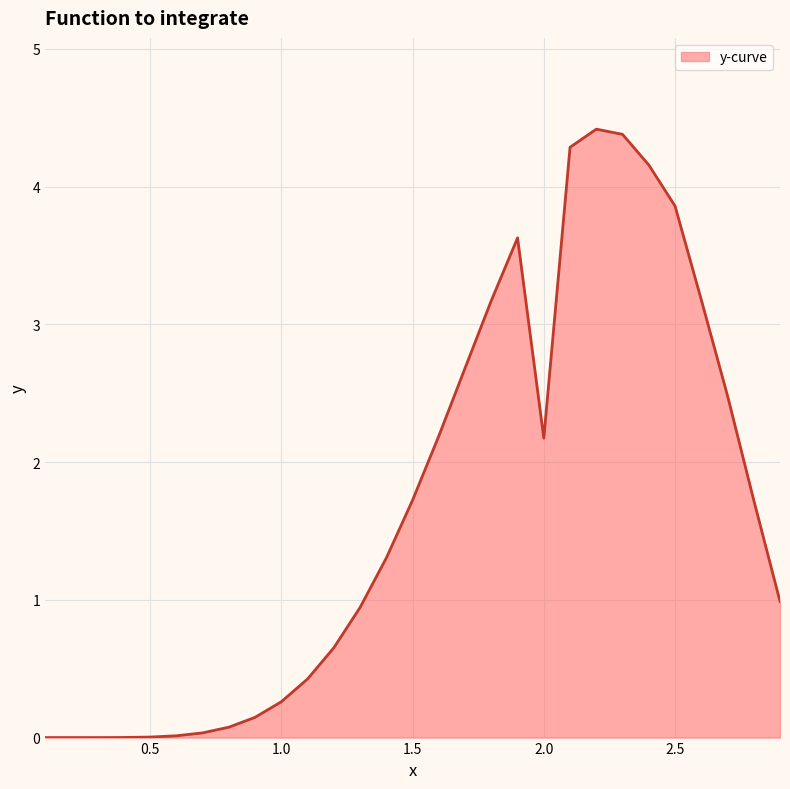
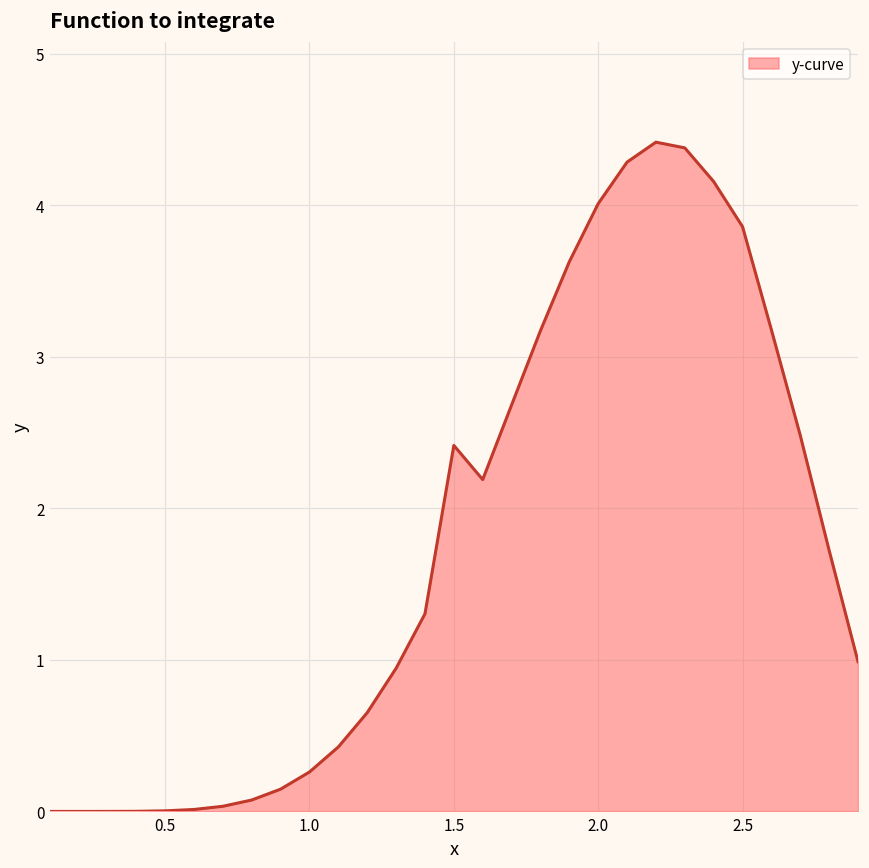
1.5: 1.72 -> 2.42
2.0: 2.17 -> 4.01
